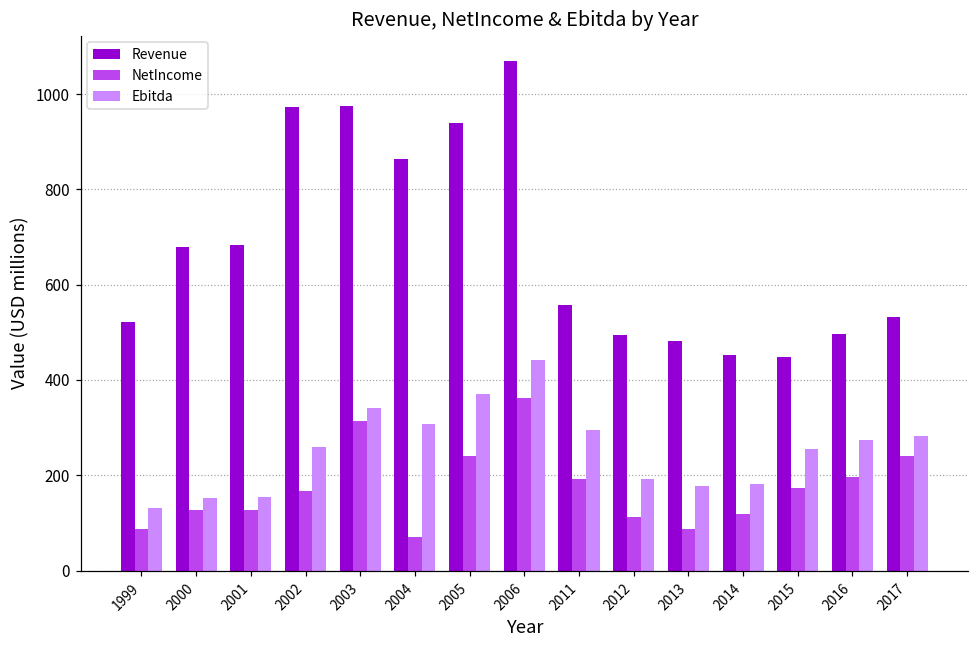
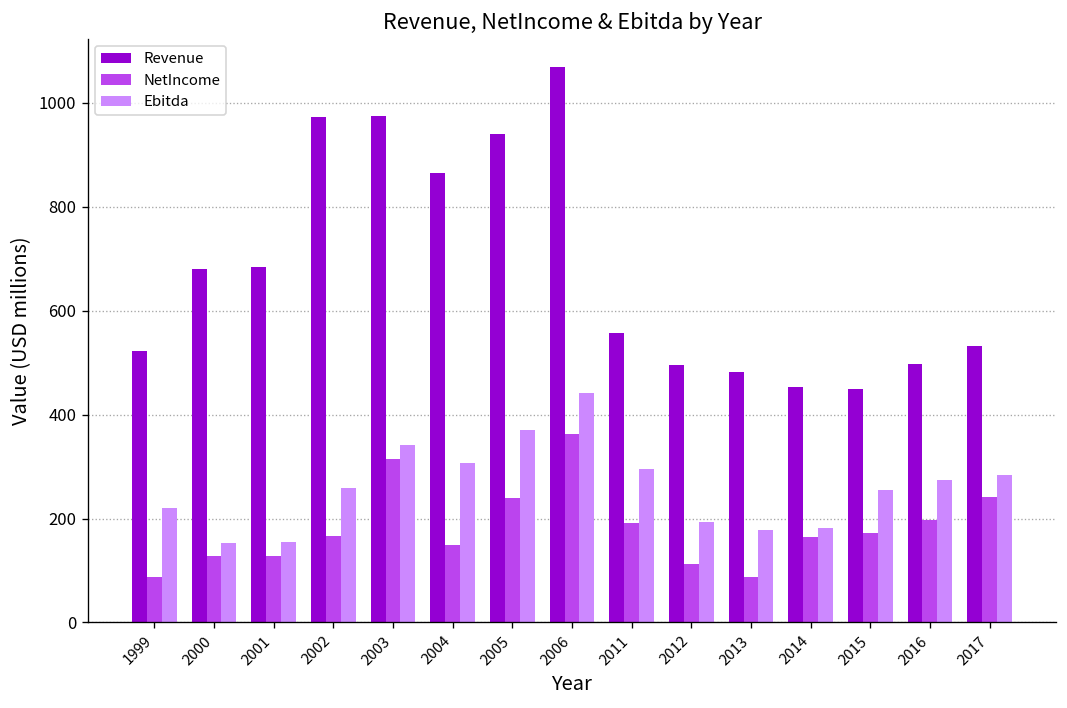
Ebitda, 1999: 130 -> 220
NetIncome, 2004: 70 -> 150
NetIncome, 2014: 120 -> 160
